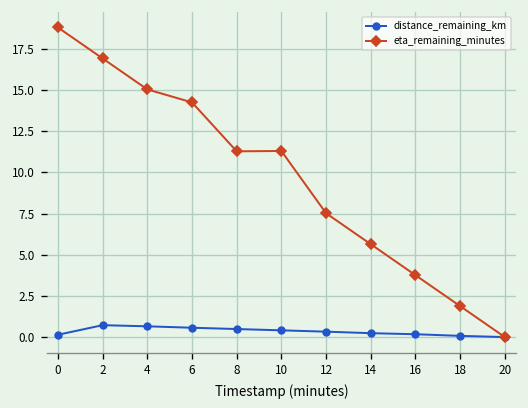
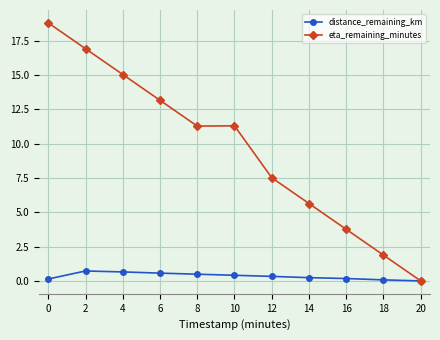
eta_remaining_minutes, 6: 14.3 -> 13.2
